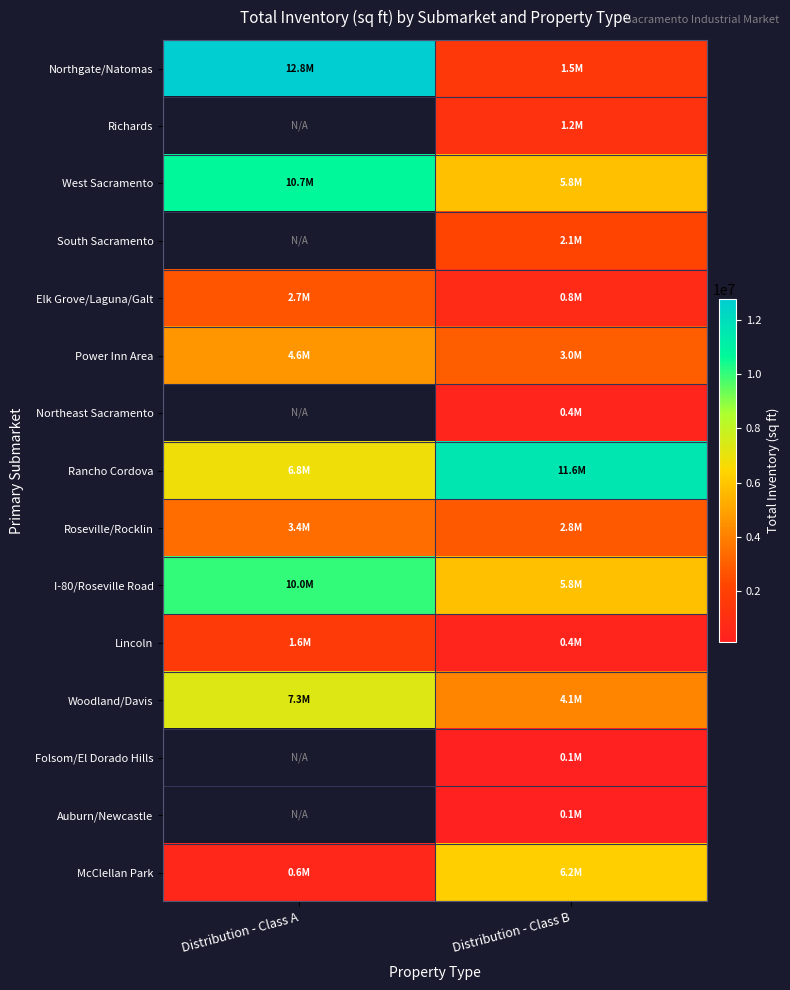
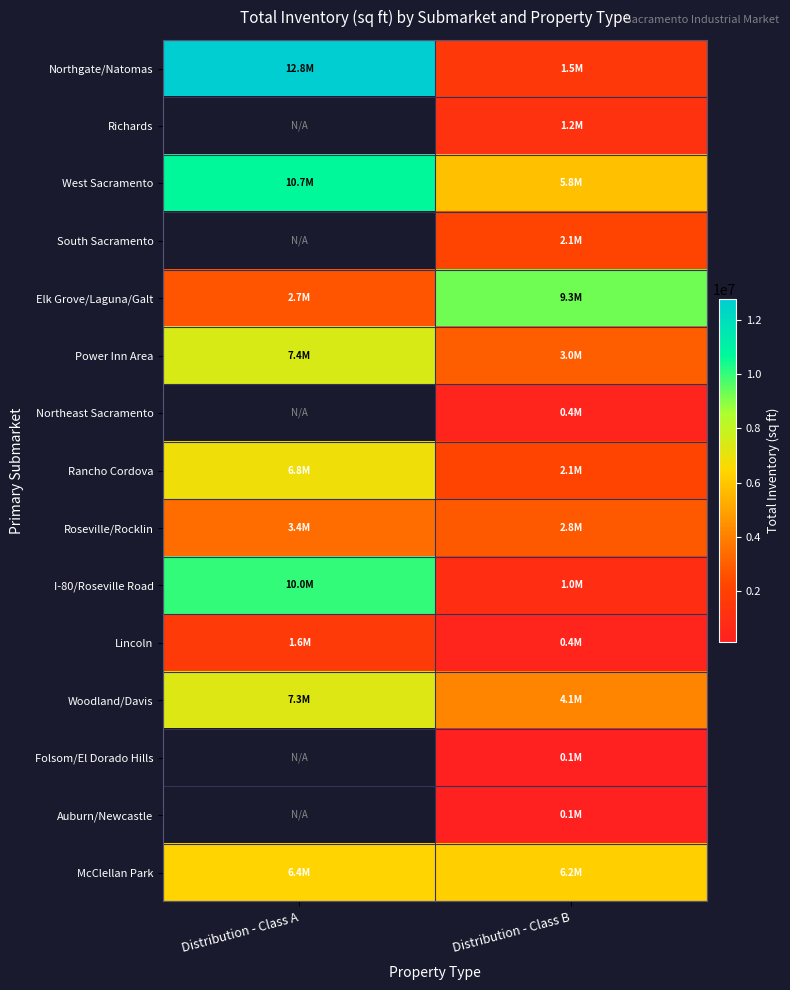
Elk Grove/Laguna/Galt, Distribution - Class B: 0.8M -> 9.3M
Power Inn Area, Distribution - Class A: 4.6M -> 7.4M
Rancho Cordova, Distribution - Class B: 11.6M -> 2.1M
I-80/Roseville Road, Distribution - Class B: 5.8M -> 1.0M
McClellan Park, Distribution - Class A: 0.6M -> 6.4M
